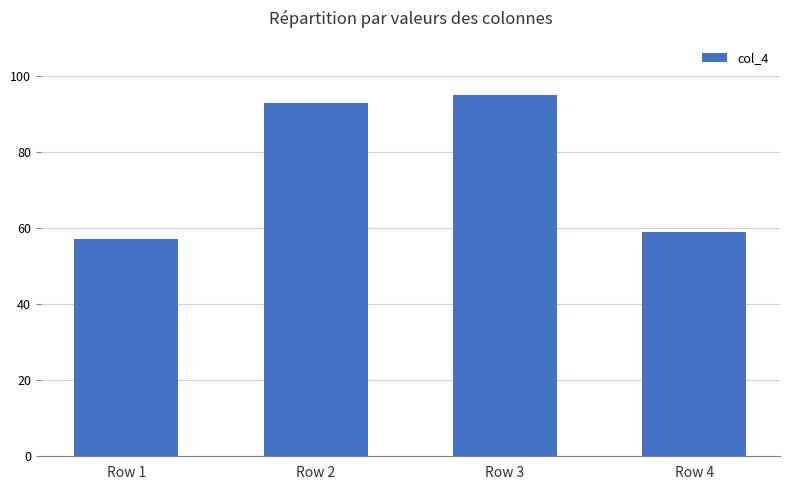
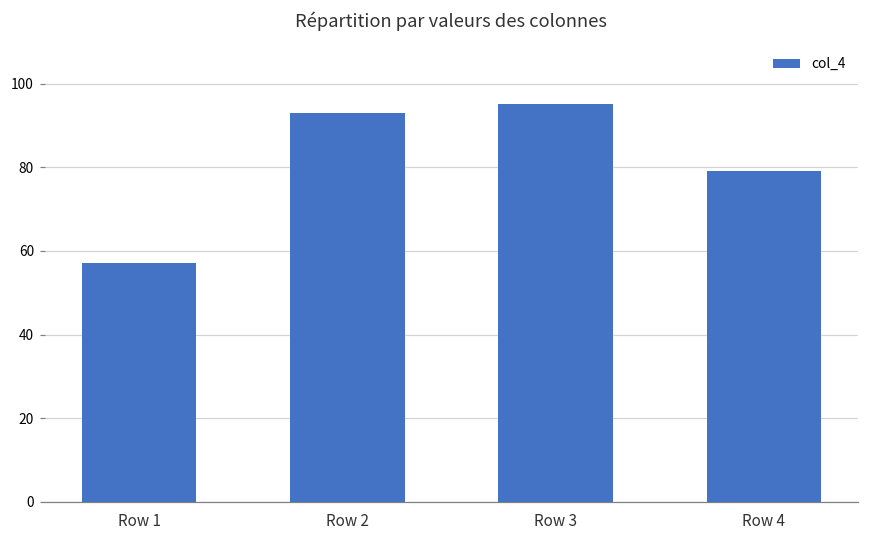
Row 4: 59 -> 79
